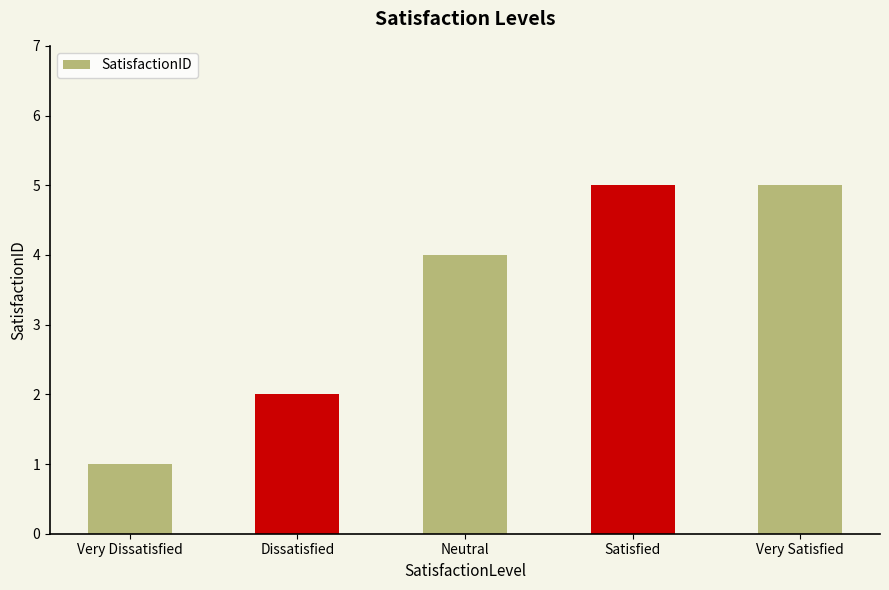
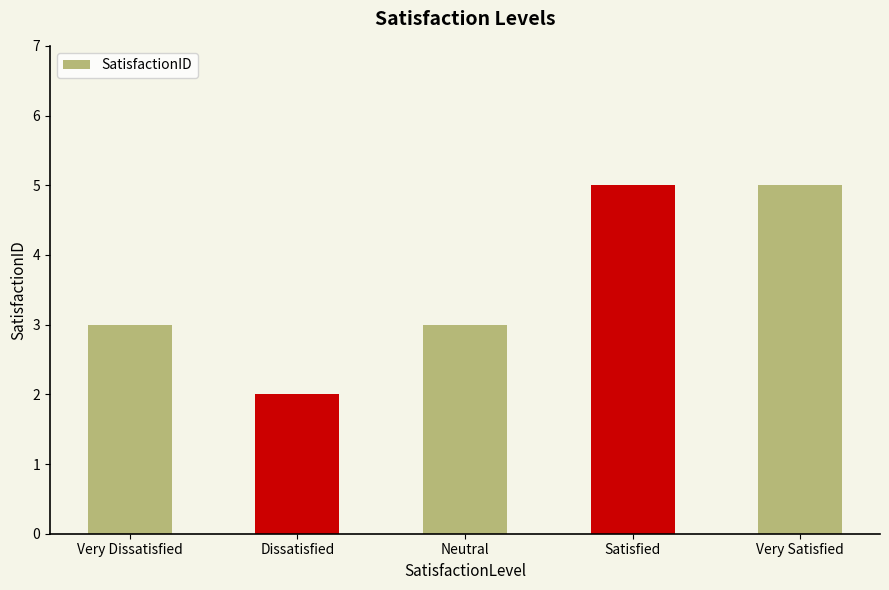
Very Dissatisfied: 1 -> 3
Neutral: 4 -> 3
